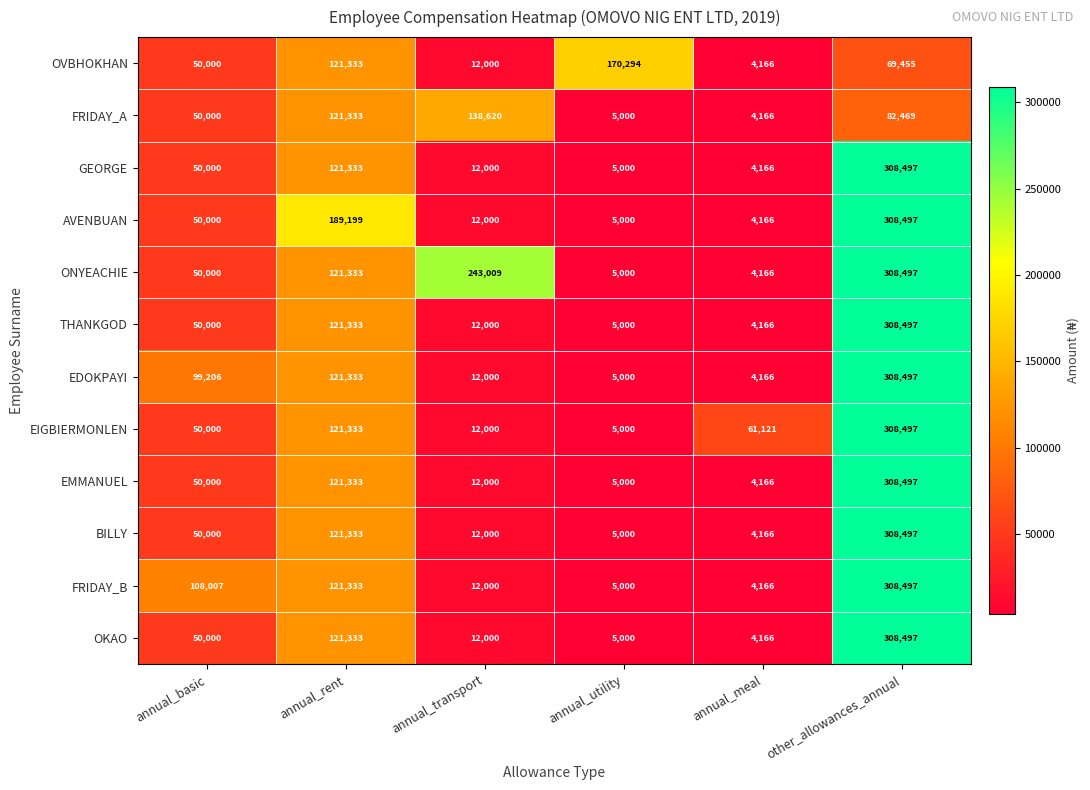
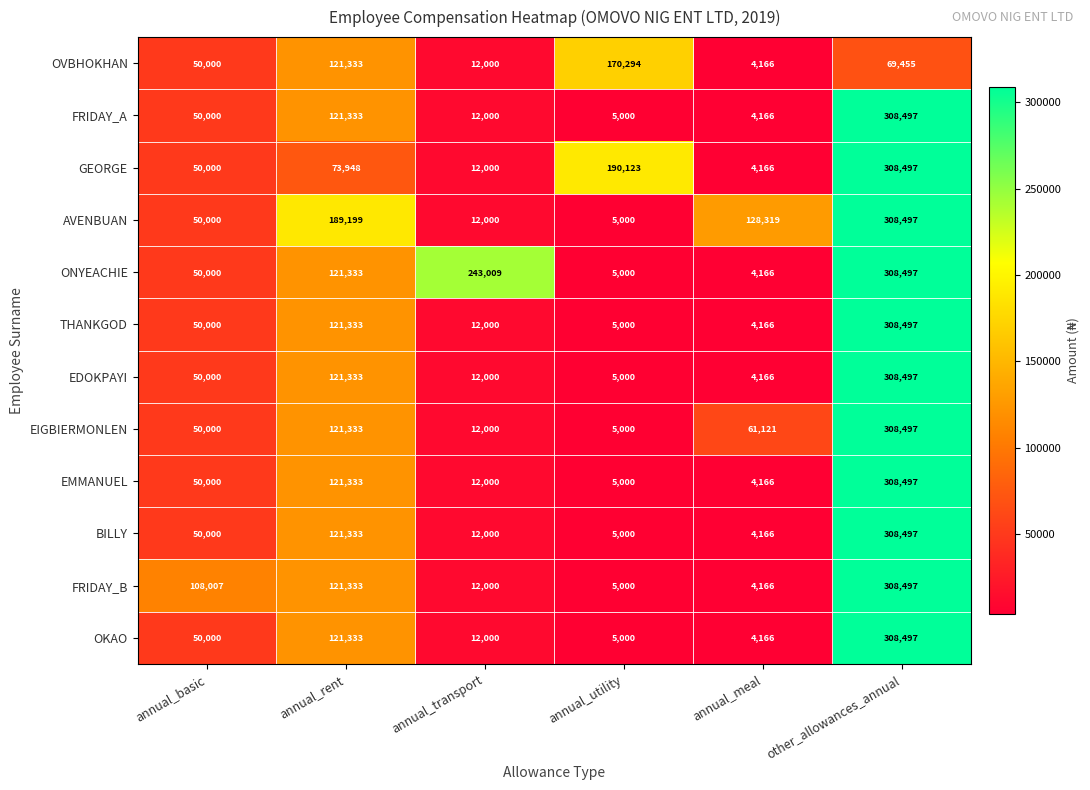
FRIDAY_A, annual_transport: 138,620 -> 12,000
FRIDAY_A, other_allowances_annual: 82,469 -> 308,497
GEORGE, annual_rent: 121,333 -> 73,948
GEORGE, annual_utility: 5,000 -> 190,123
AVENBUAN, annual_meal: 4,166 -> 128,319
EDOKPAYI, annual_basic: 99,206 -> 50,000
